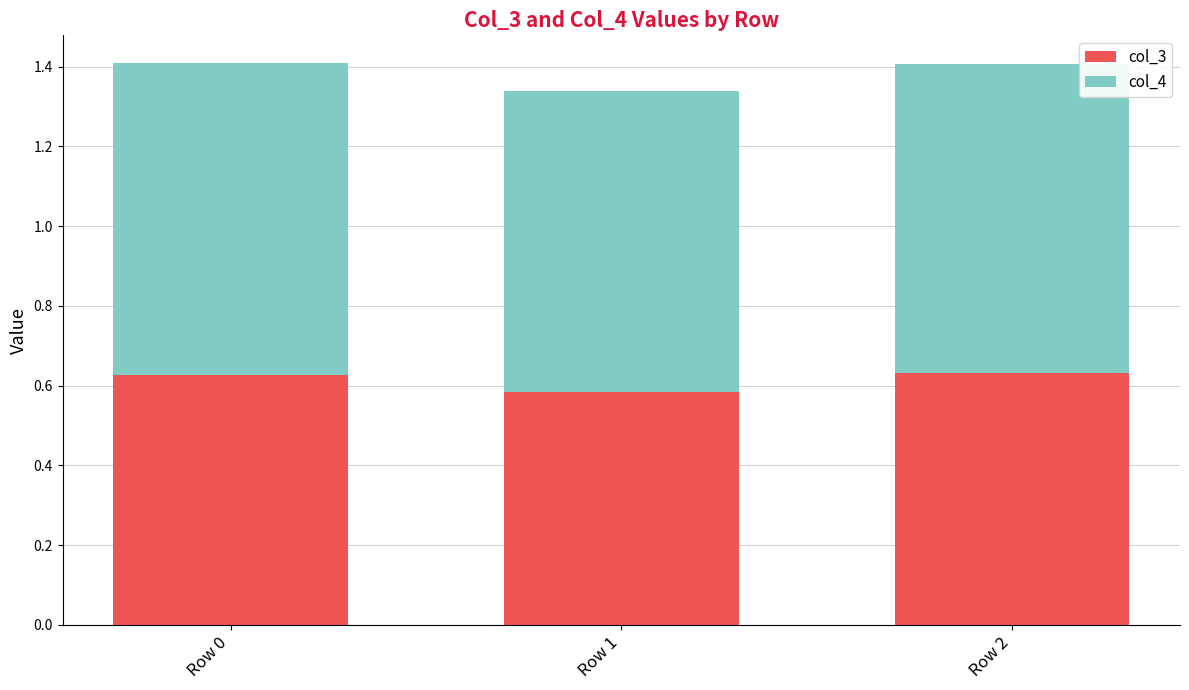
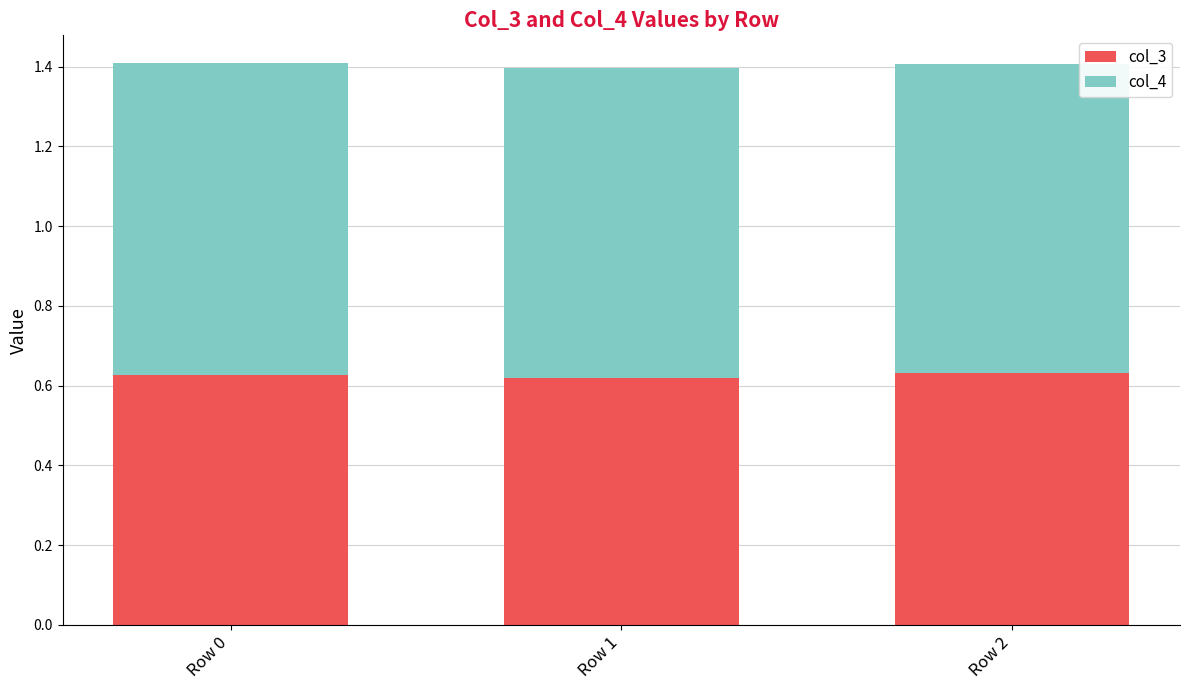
col_3, Row 1: 0.58 -> 0.62
col_4, Row 1: 0.75 -> 0.78
